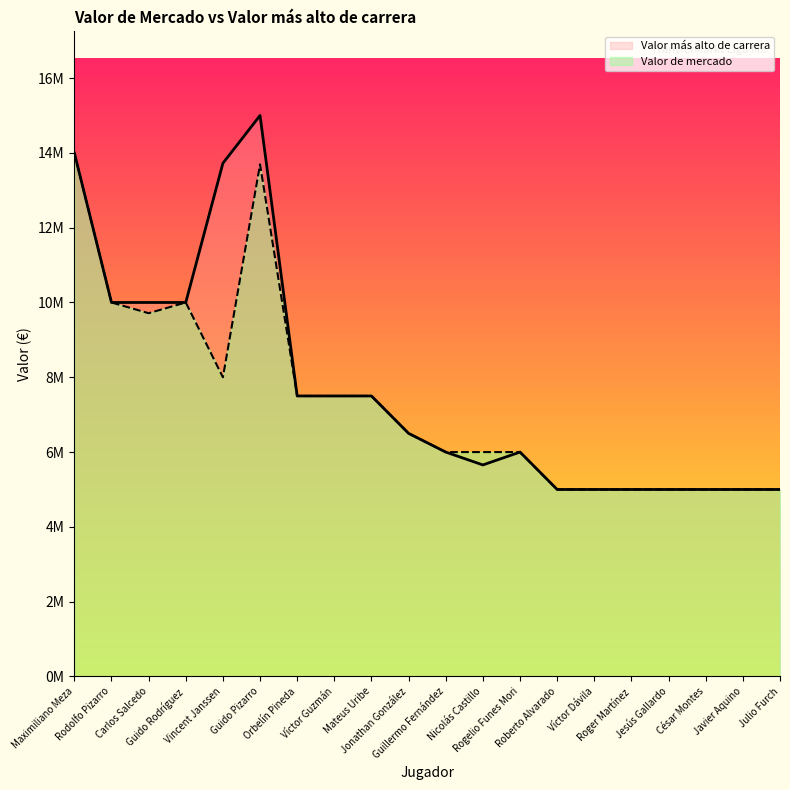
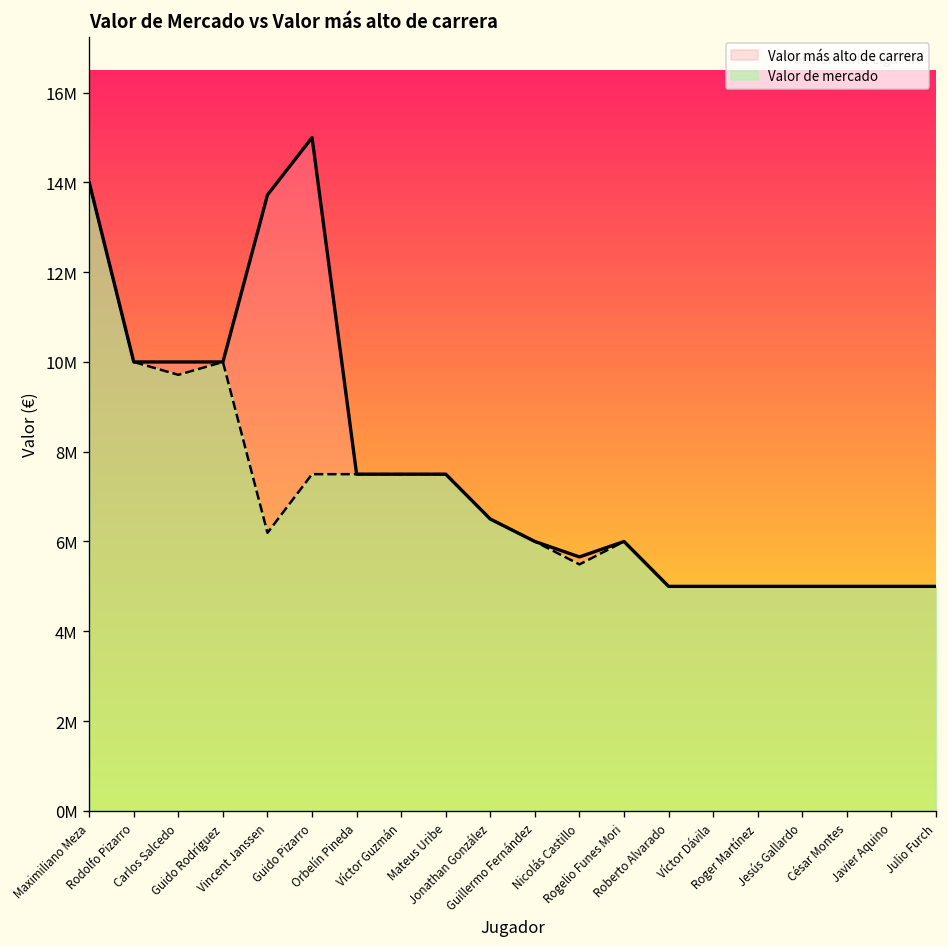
Valor de mercado, Vincent Janssen: 8000000 -> 6200000
Valor de mercado, Guido Pizarro: 13700000 -> 7500000
Valor de mercado, Nicolás Castillo: 6000000 -> 5500000
